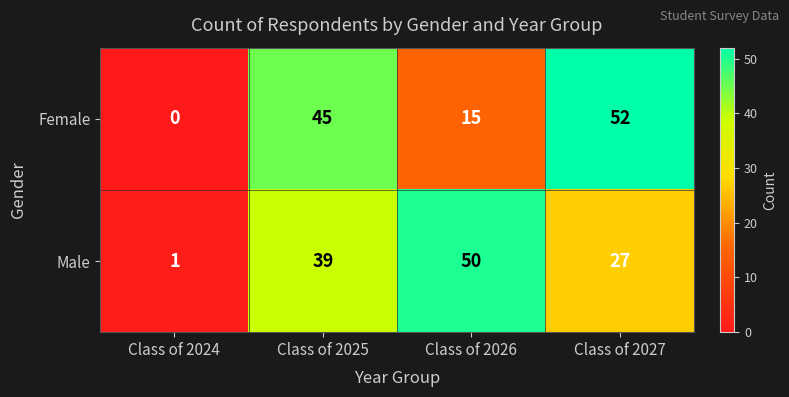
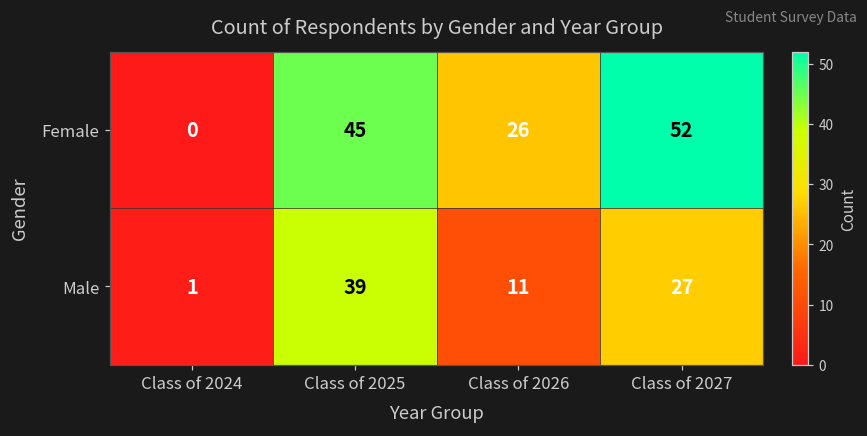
Female, Class of 2026: 15 -> 26
Male, Class of 2026: 50 -> 11
